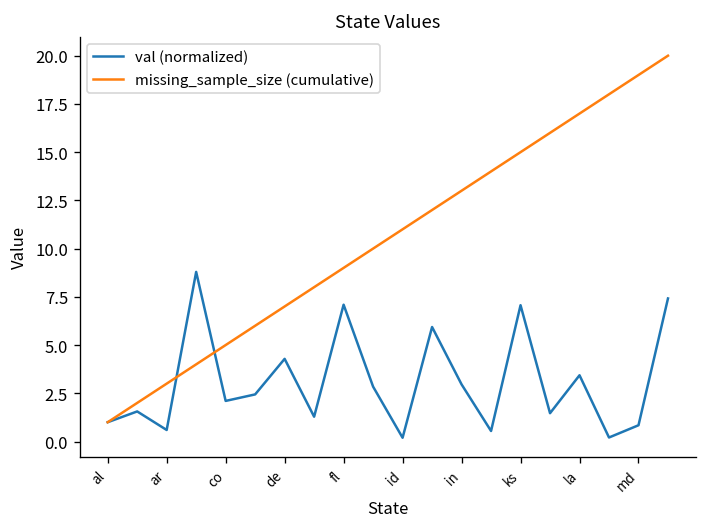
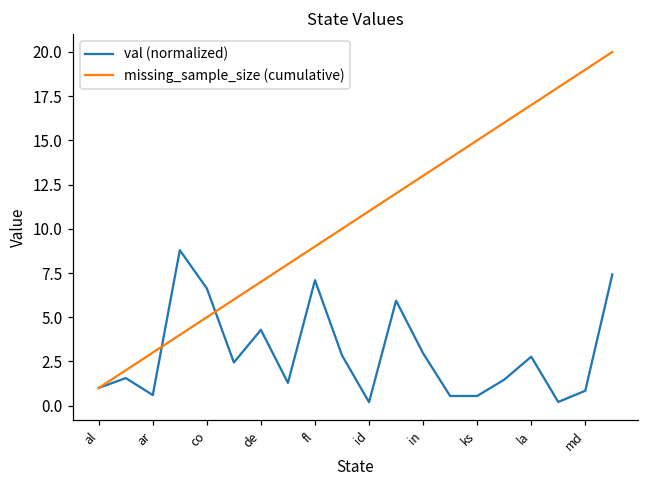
val (normalized), co: 2.1 -> 6.6
val (normalized), ks: 7.1 -> 0.5
val (normalized), la: 3.4 -> 2.8
